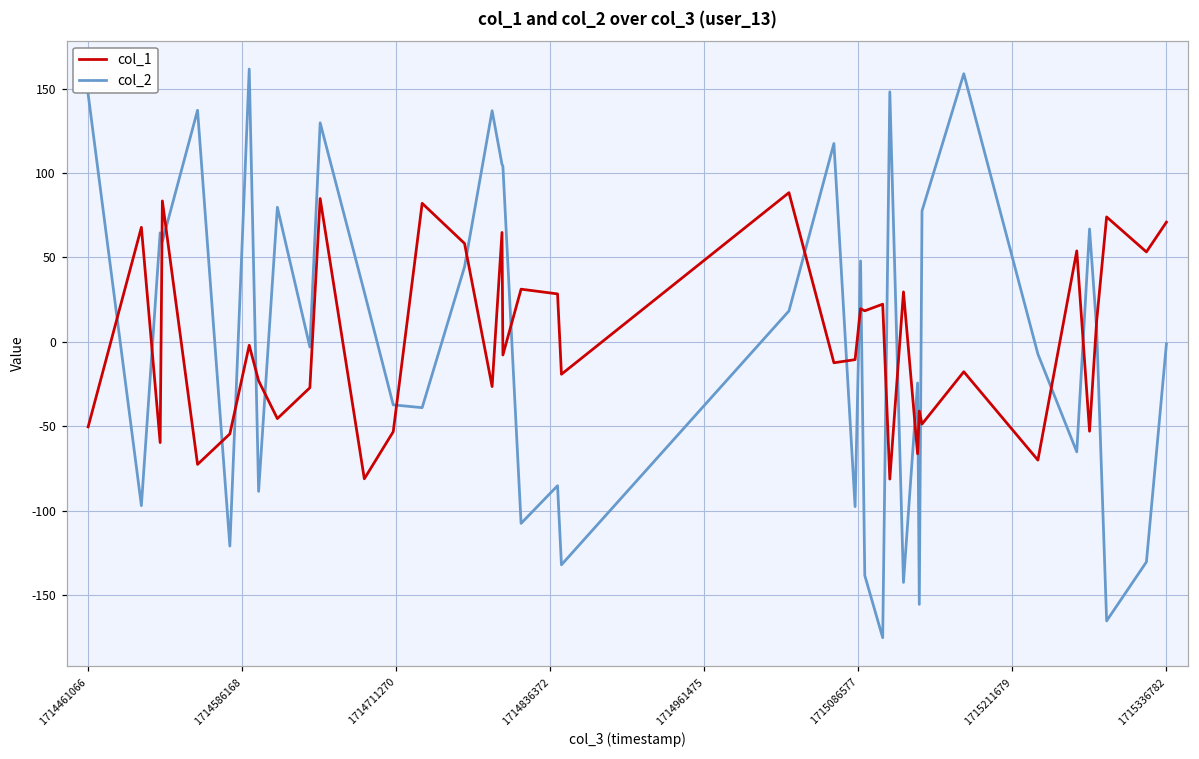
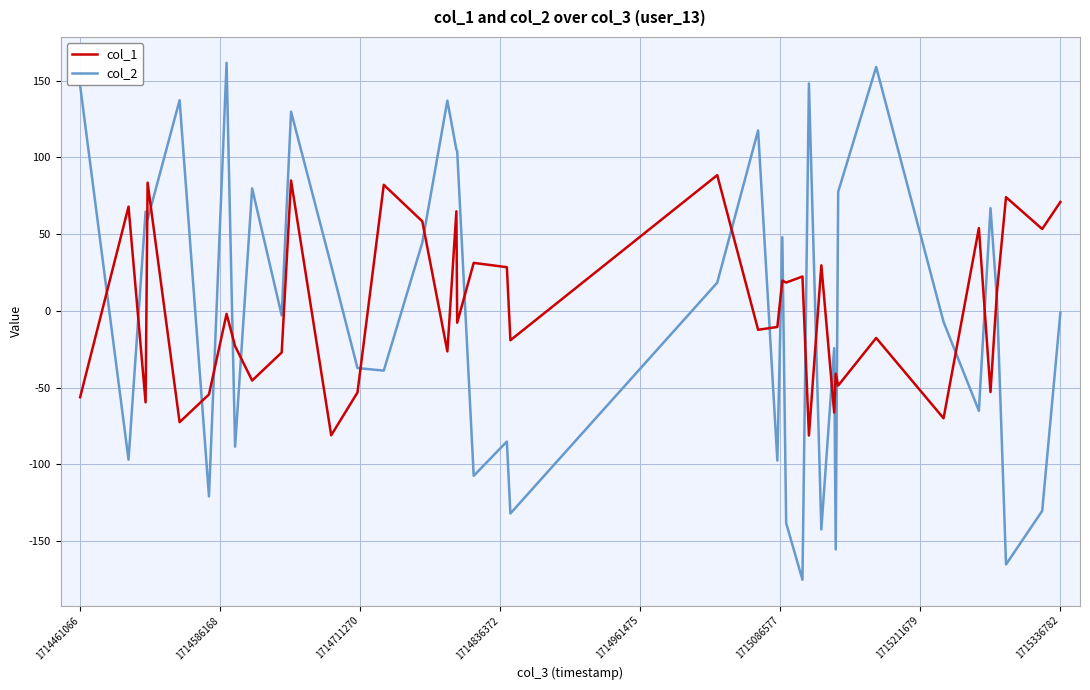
col_1, 1714461066: -50 -> -56
